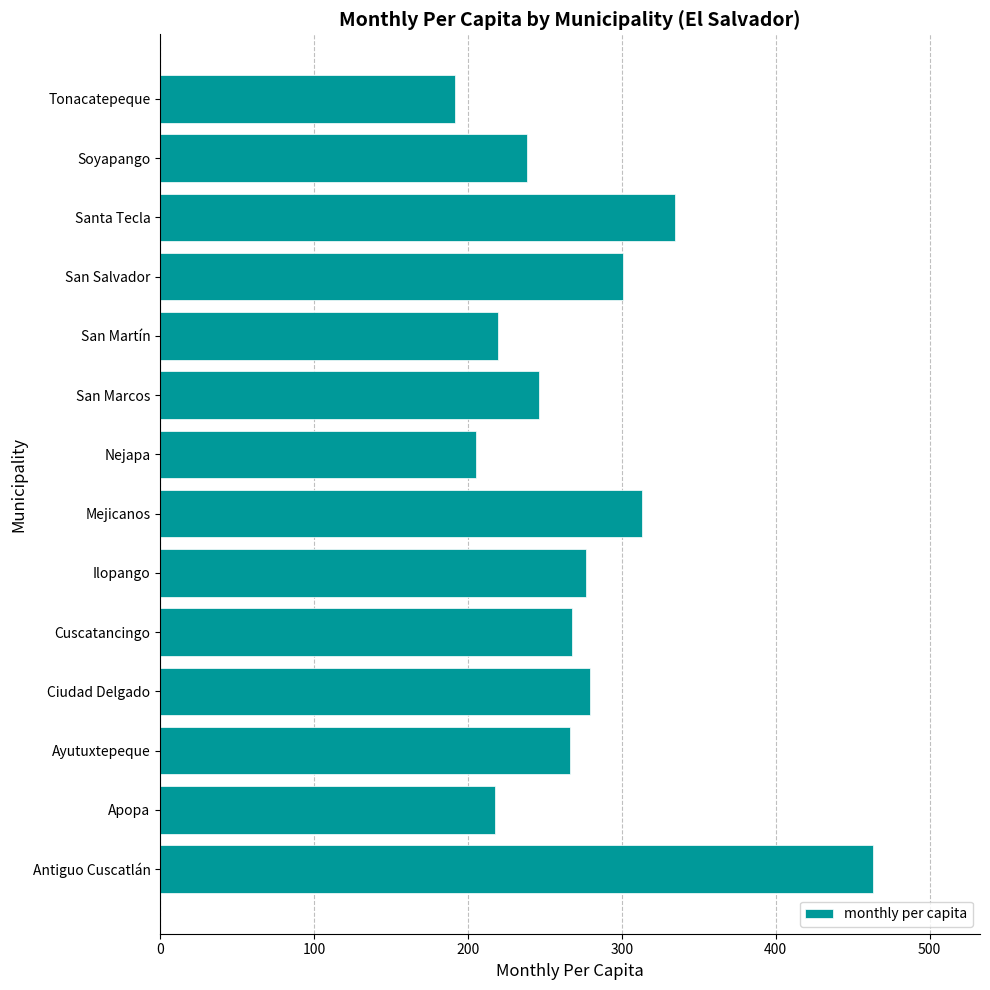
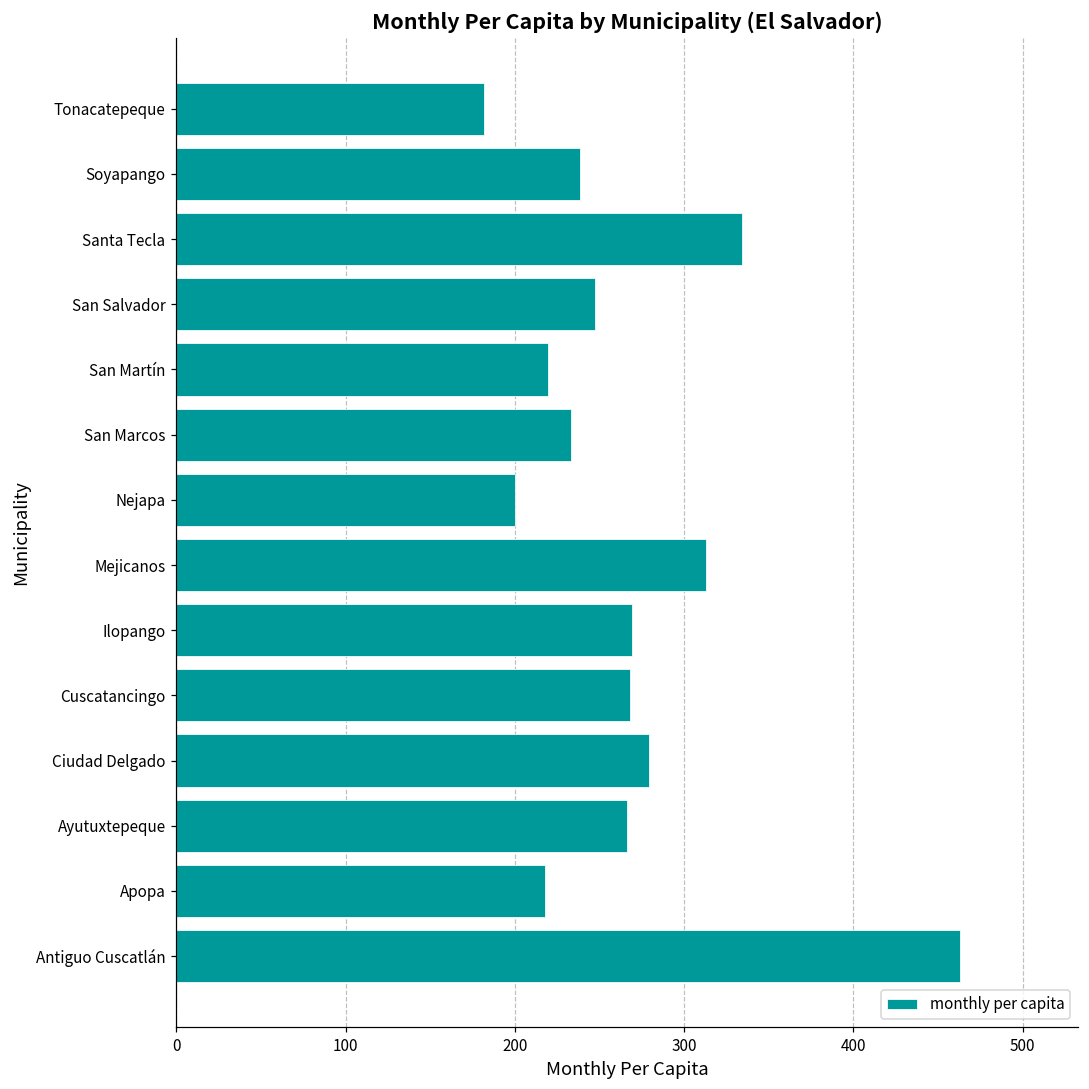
Tonacatepeque: 191 -> 182
San Salvador: 300 -> 248
San Marcos: 246 -> 233
Nejapa: 205 -> 200
Ilopango: 277 -> 269
